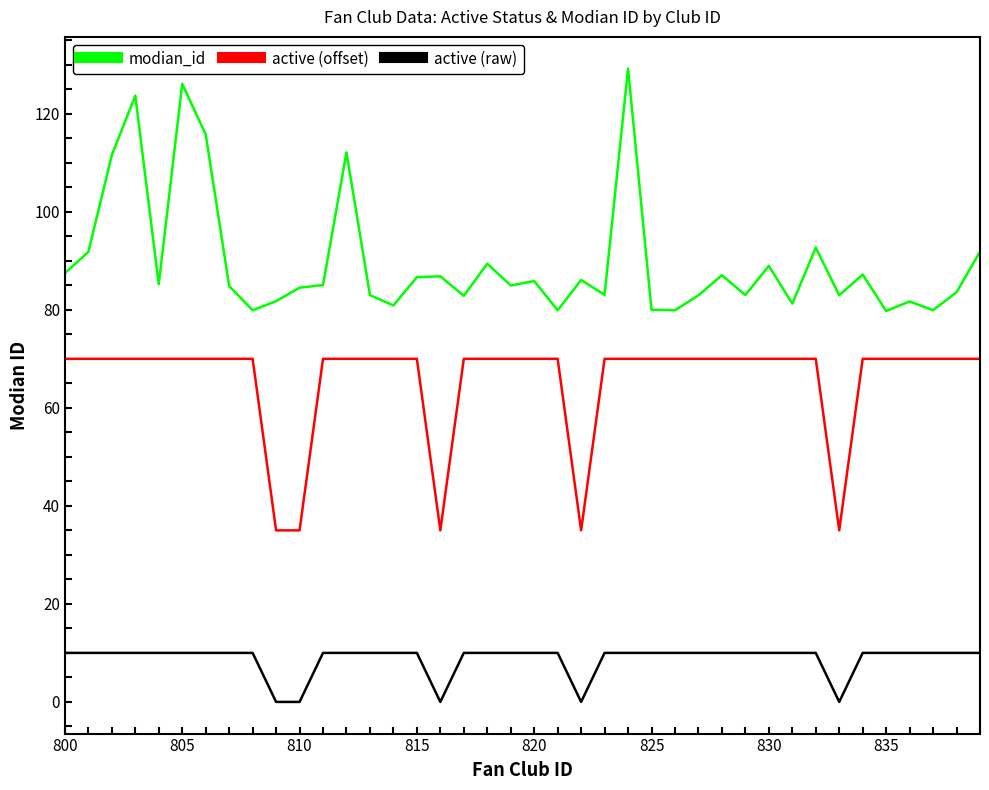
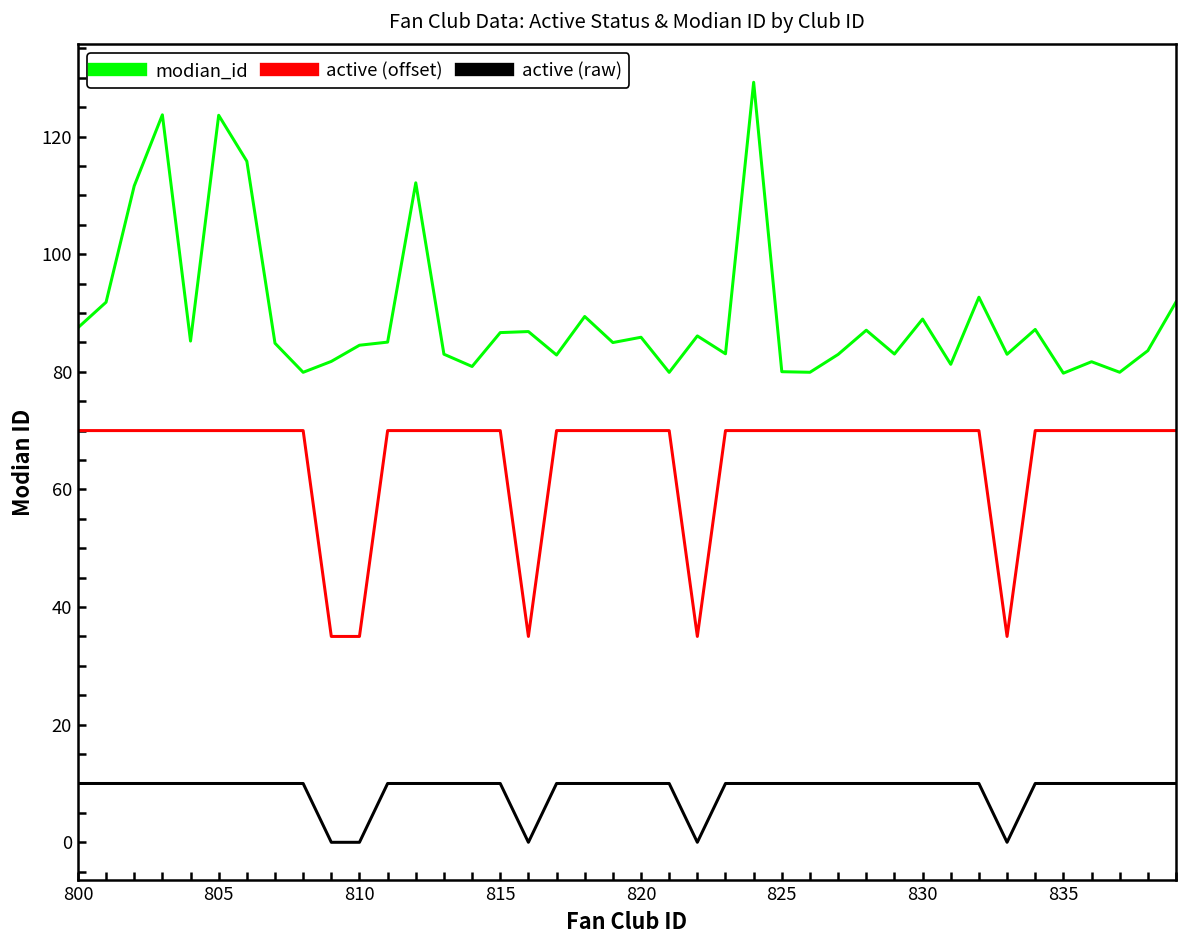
modian_id, 805: 126 -> 124
